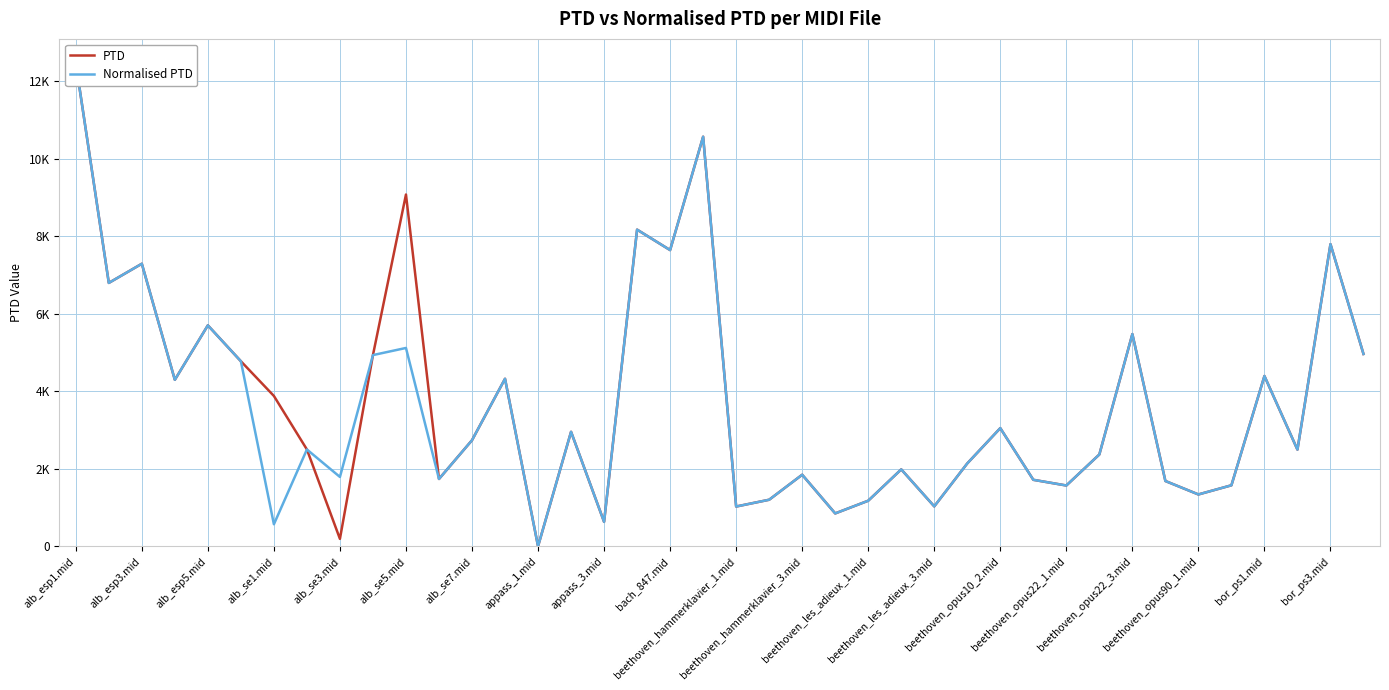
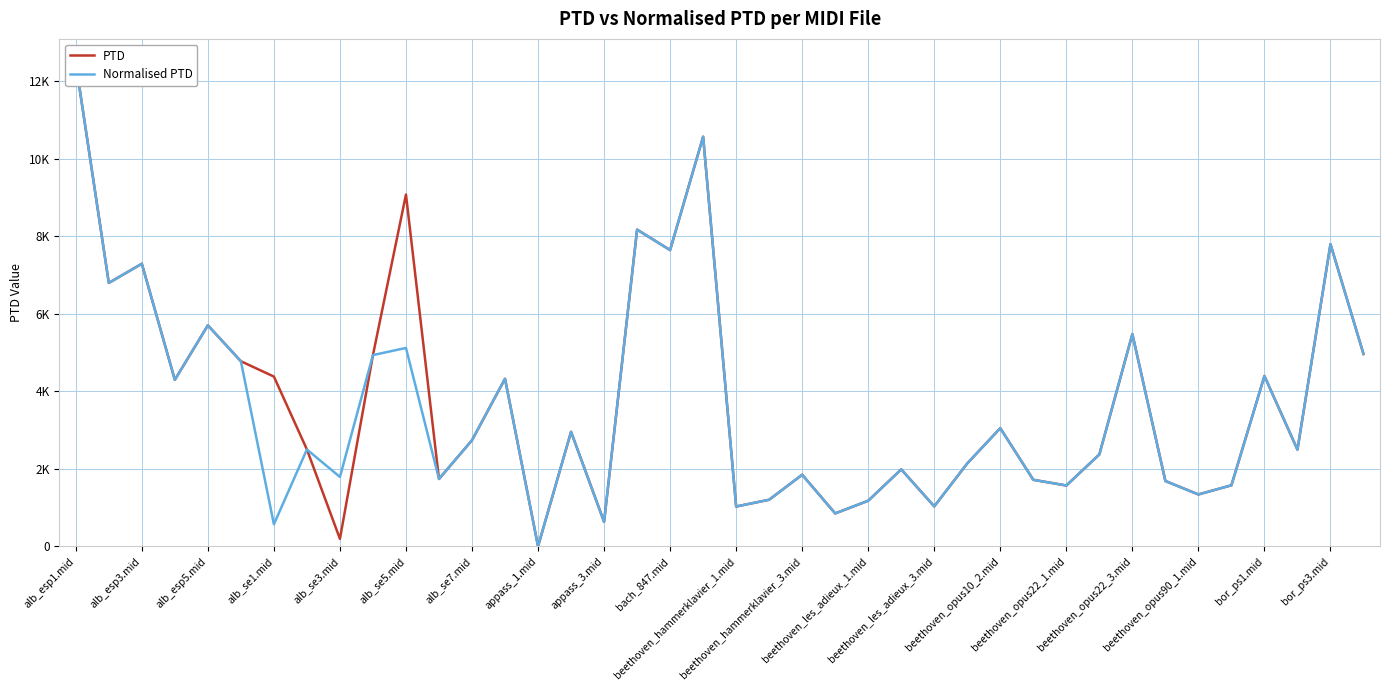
PTD, alb_se1.mid: 3900 -> 4400
